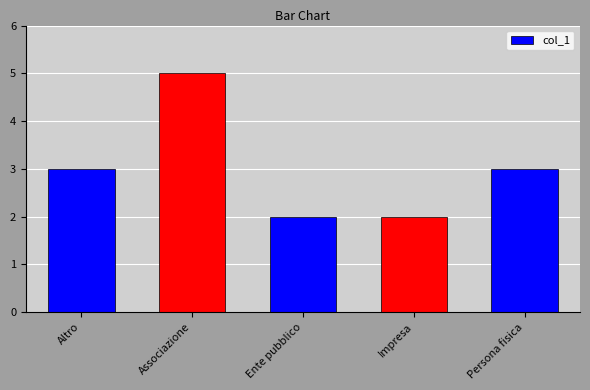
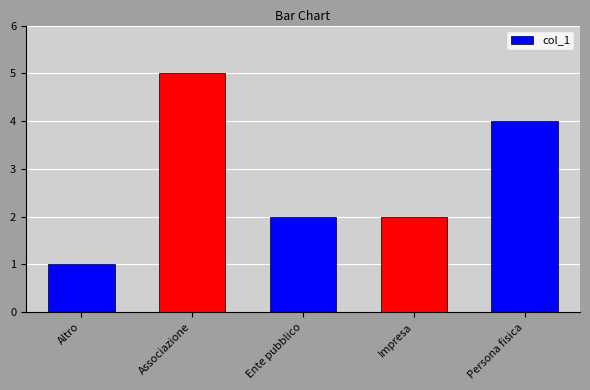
Altro: 3 -> 1
Persona fisica: 3 -> 4
